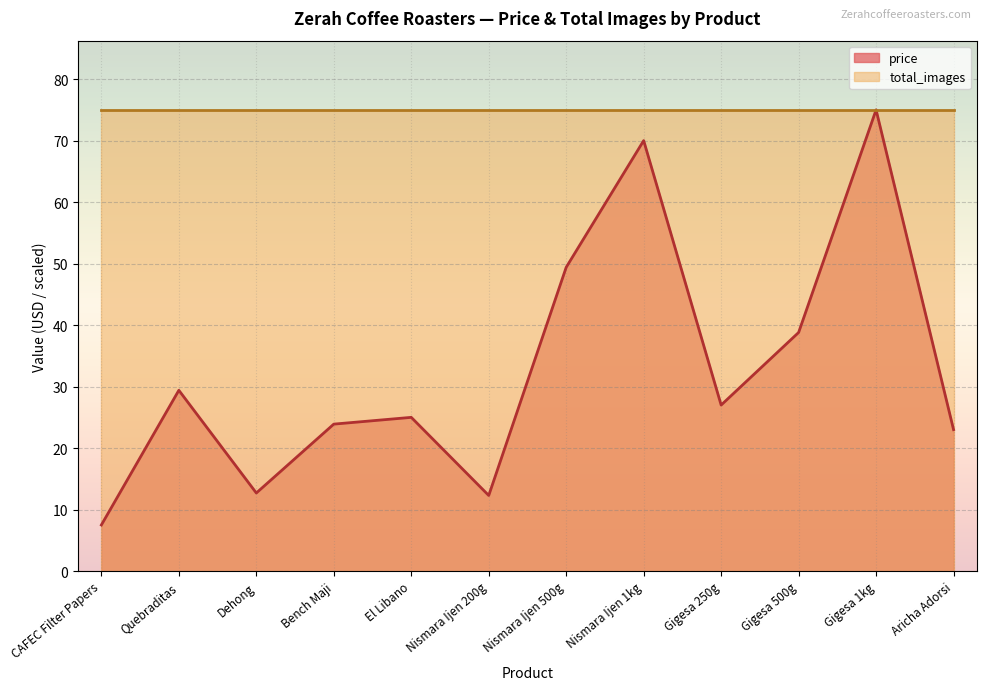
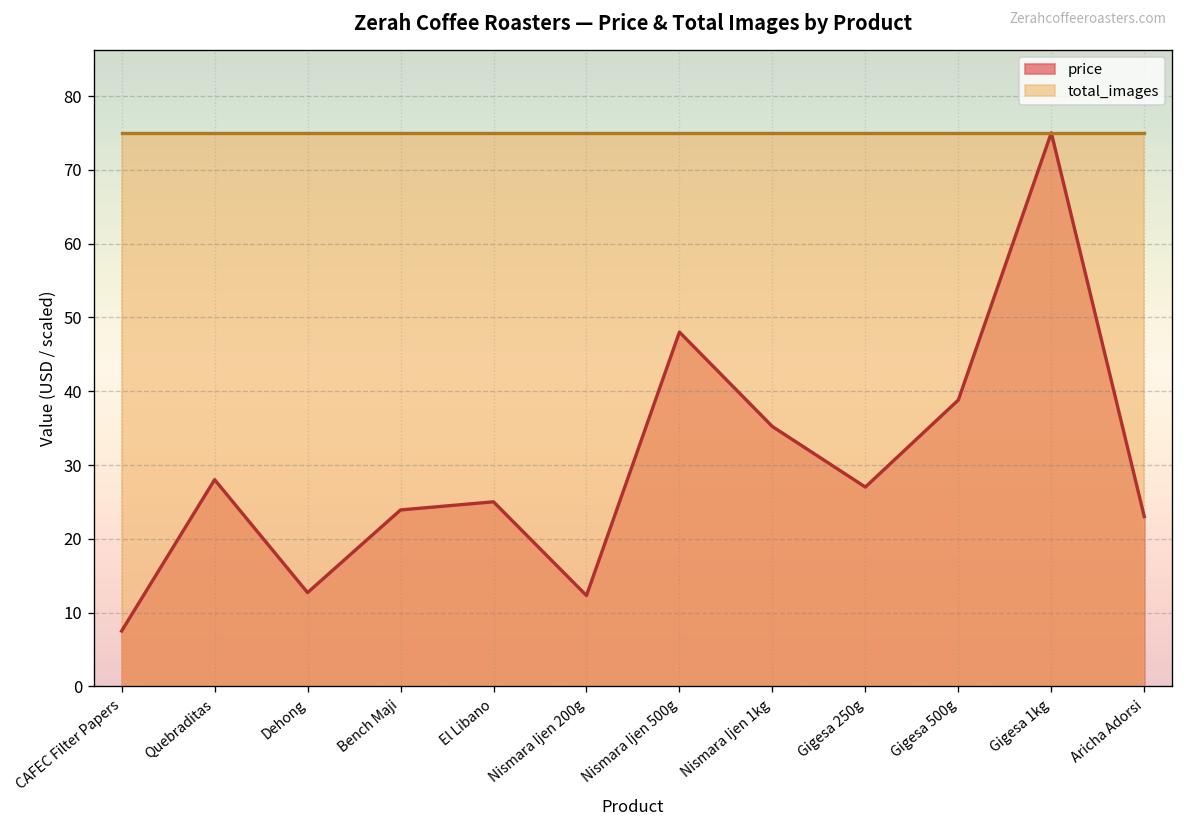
price, Quebraditas: 29 -> 28
price, Nismara Ijen 500g: 49 -> 48
price, Nismara Ijen 1kg: 70 -> 35
